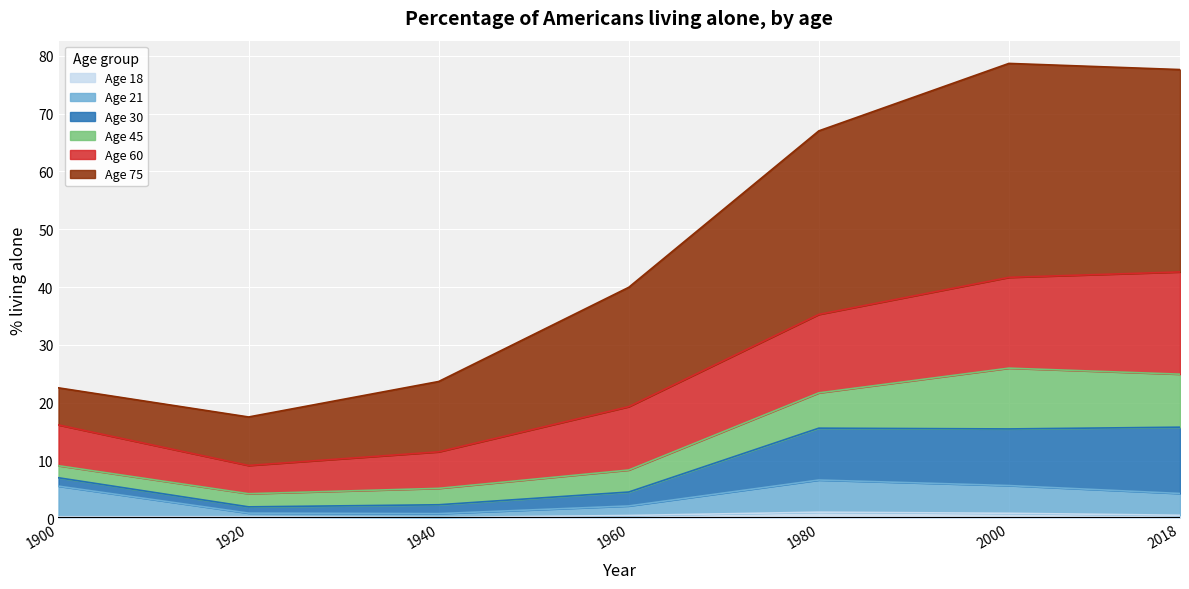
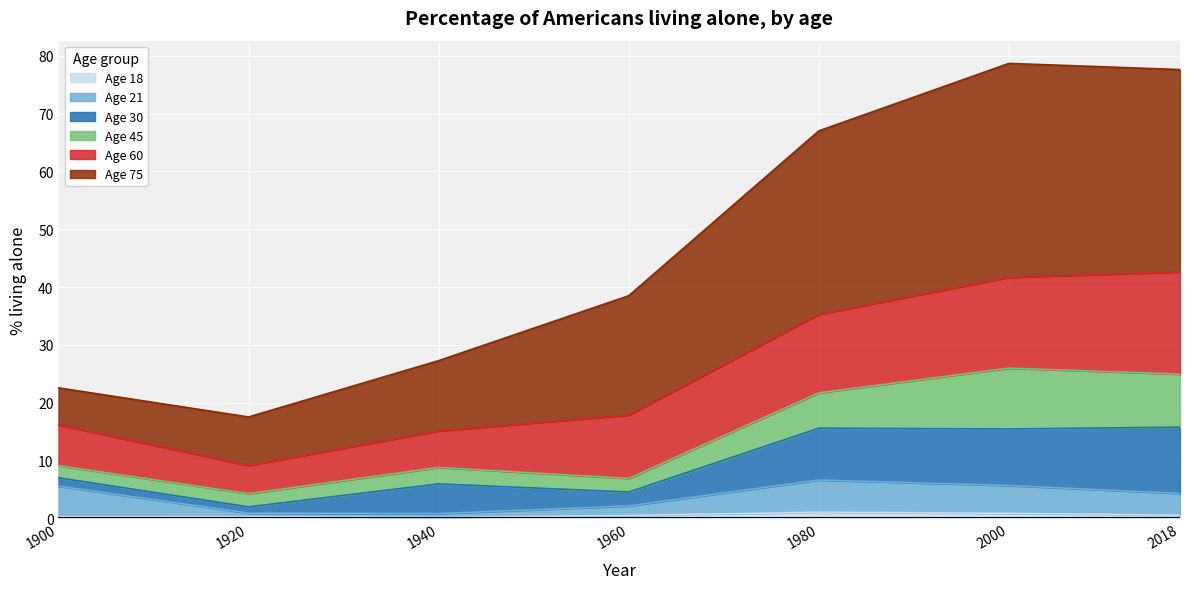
Age 30, 1940: 2 -> 5
Age 45, 1960: 4 -> 2
